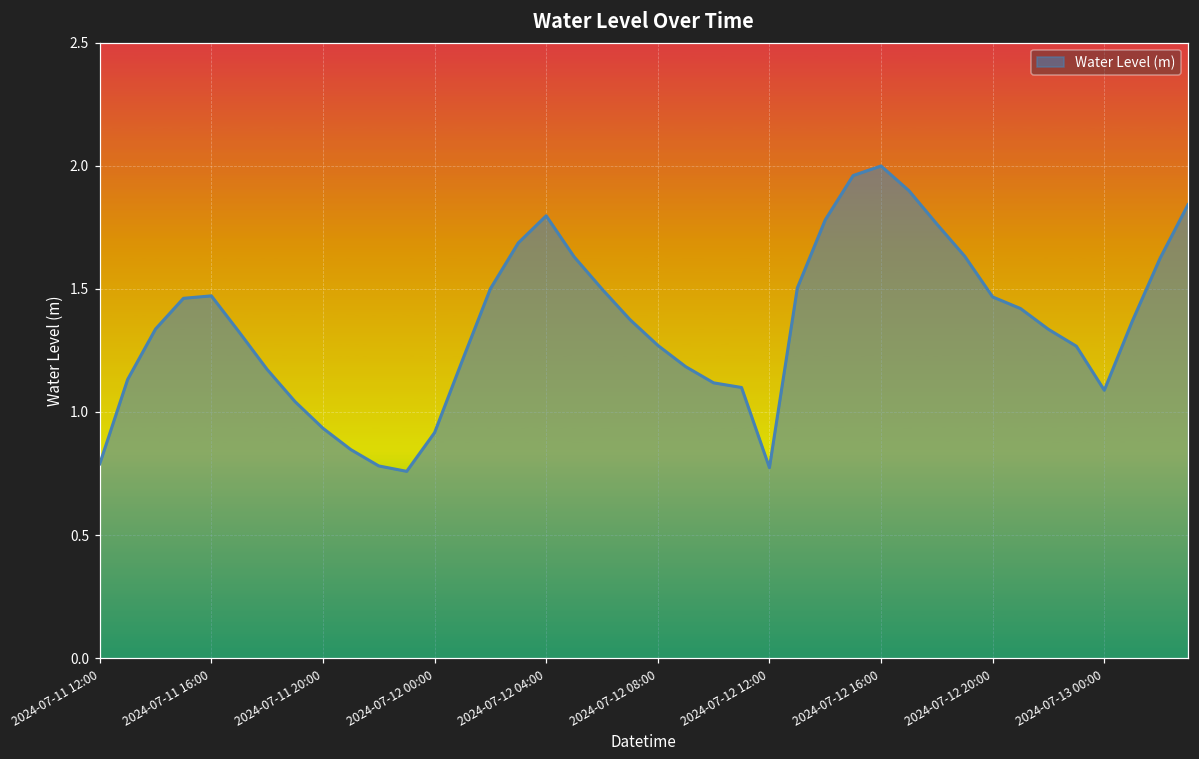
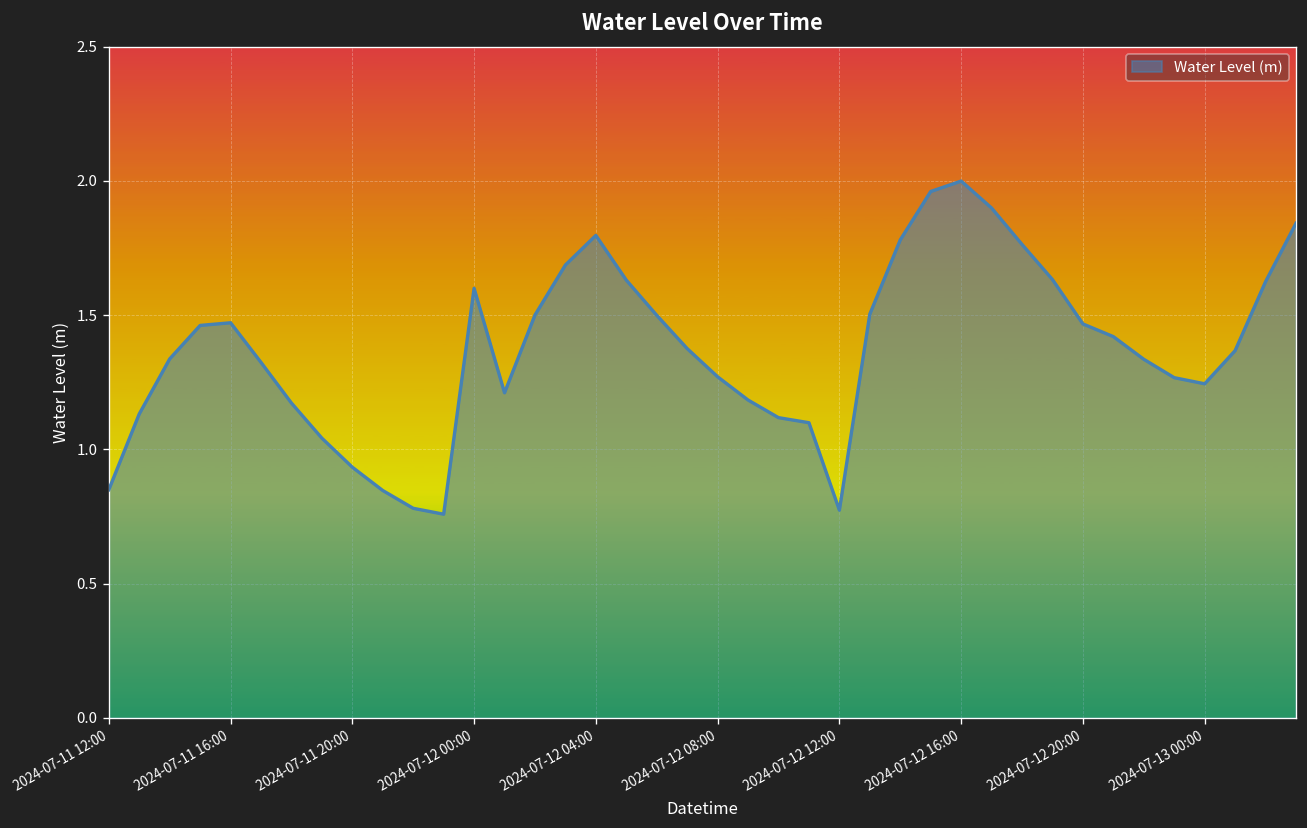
2024-07-11 12:00: 0.79 -> 0.85
2024-07-12 00:00: 0.92 -> 1.60
2024-07-13 00:00: 1.09 -> 1.24
